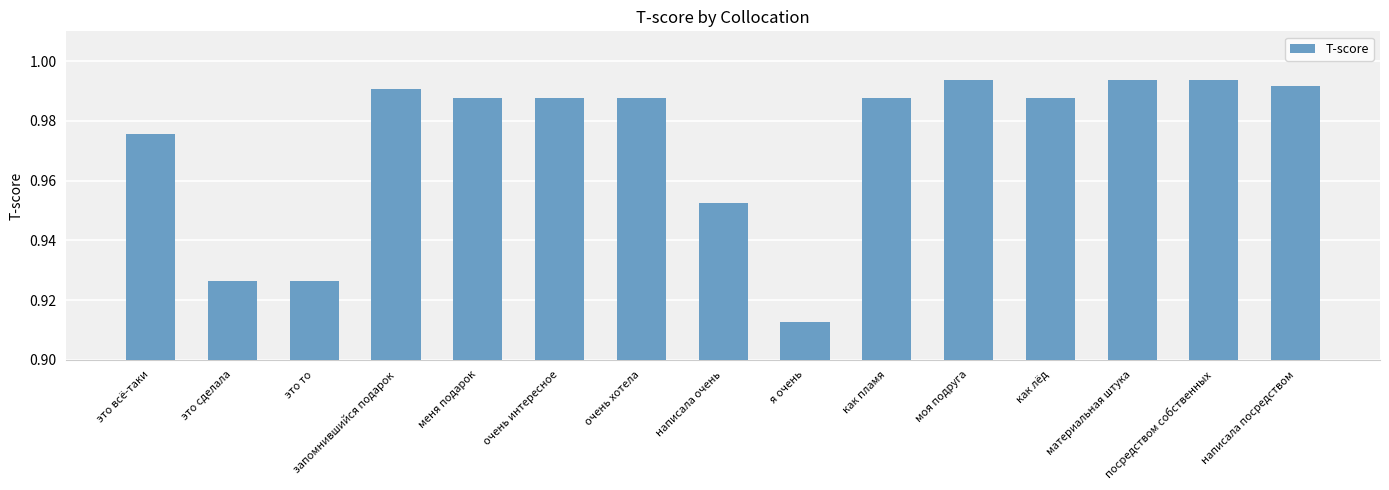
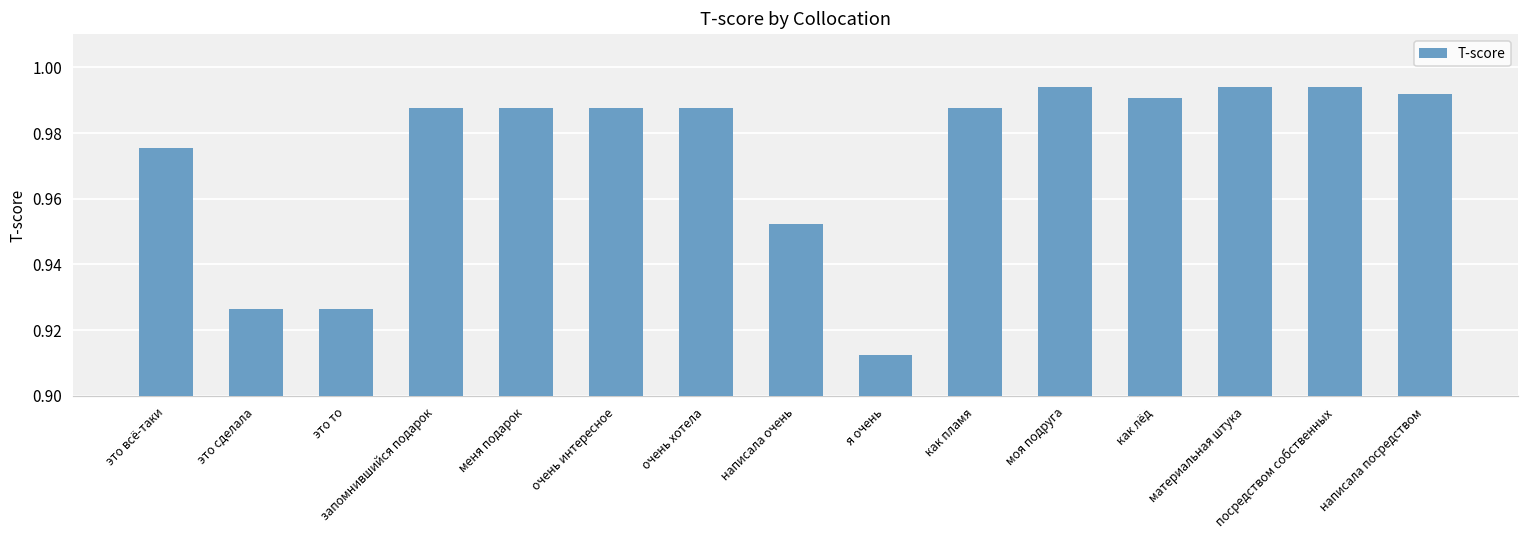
запомнившийся подарок: 0.991 -> 0.988
как лёд: 0.988 -> 0.991
